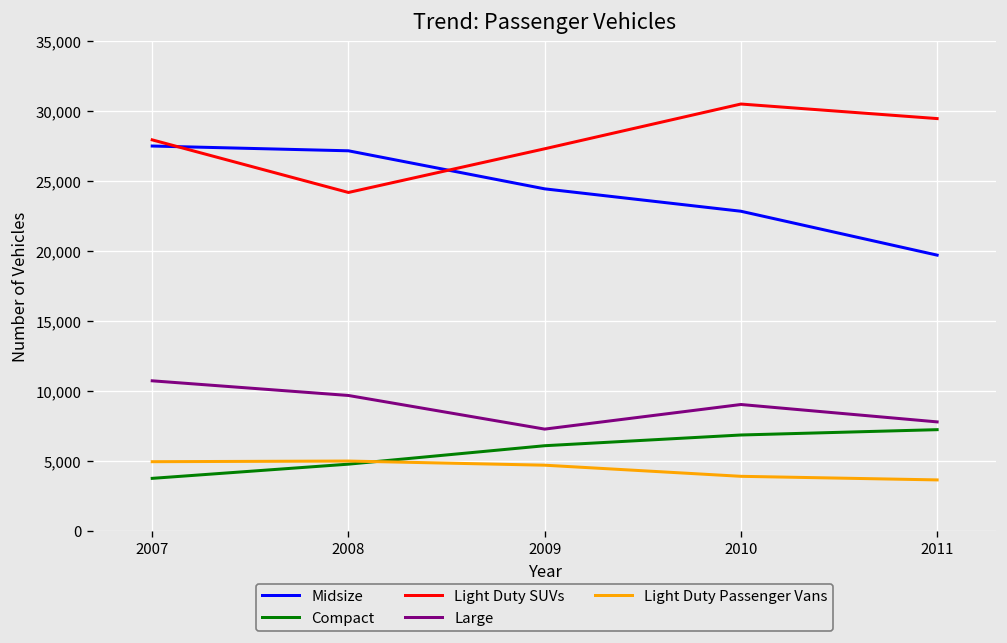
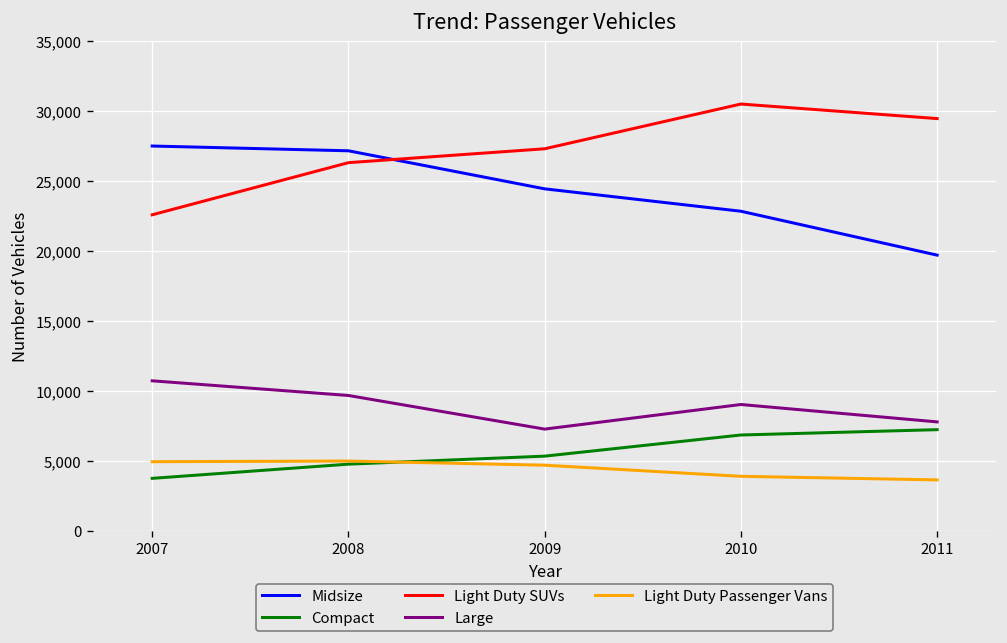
Light Duty SUVs, 2007: 27,900 -> 22,600
Light Duty SUVs, 2008: 24,200 -> 26,300
Compact, 2009: 6,100 -> 5,300
